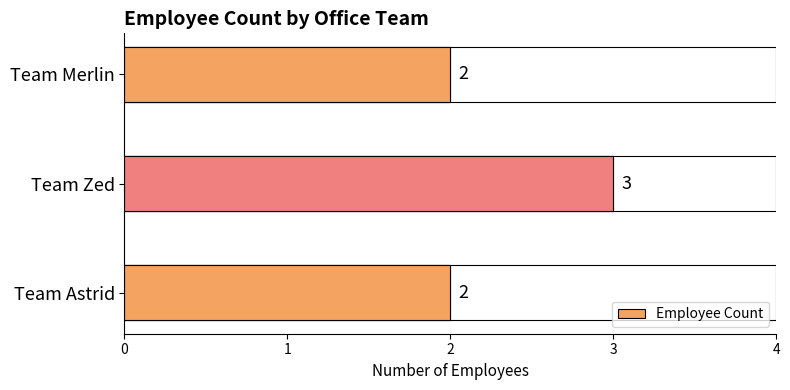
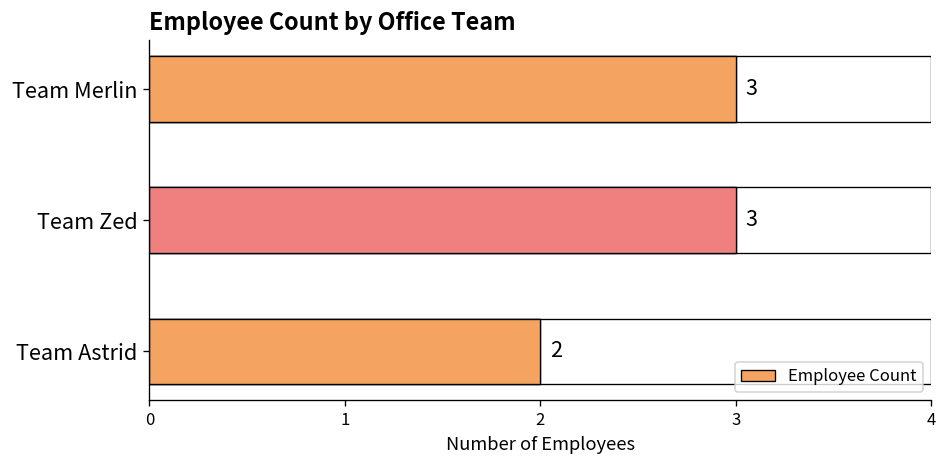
Team Merlin: 2 -> 3
